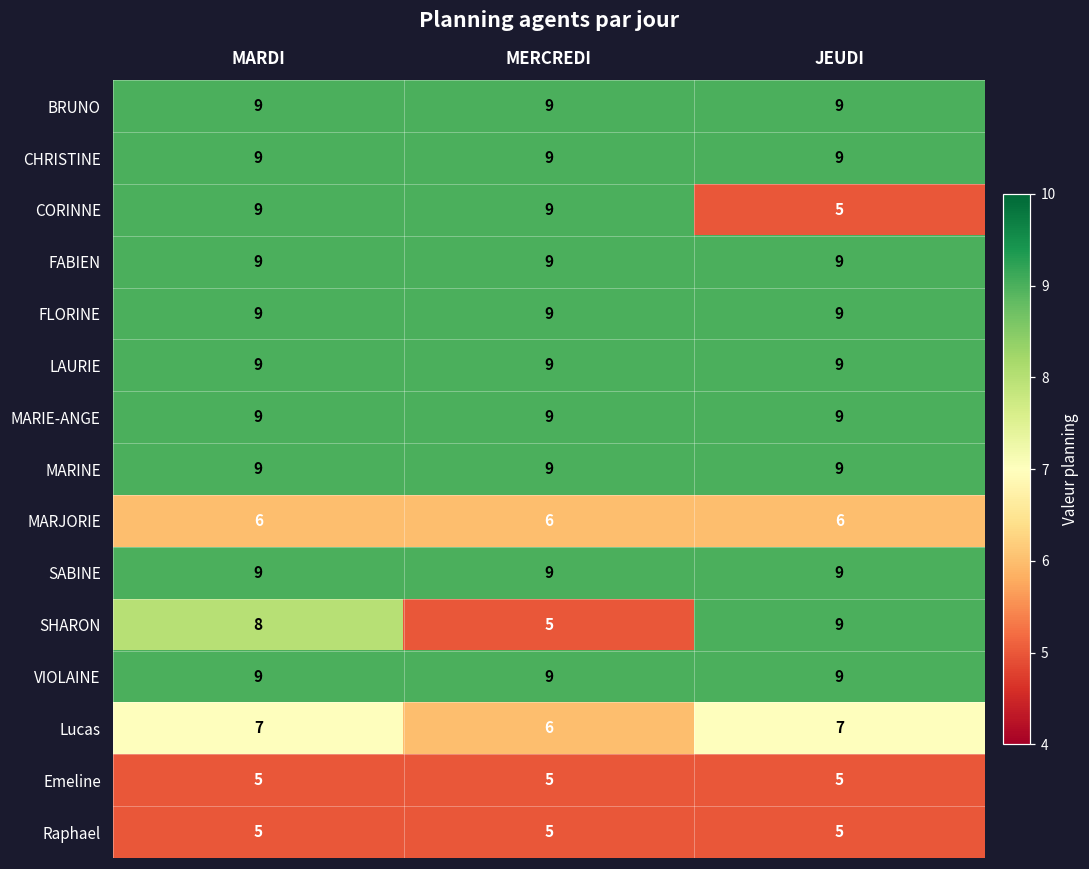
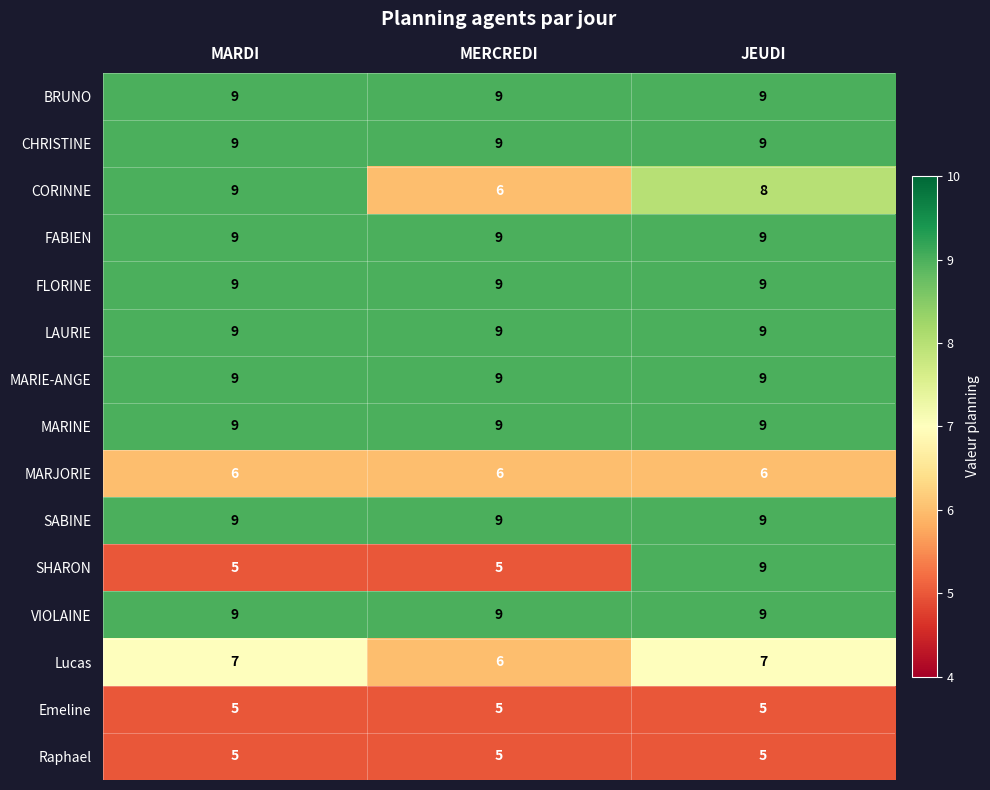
CORINNE, MERCREDI: 9 -> 6
CORINNE, JEUDI: 5 -> 8
SHARON, MARDI: 8 -> 5
